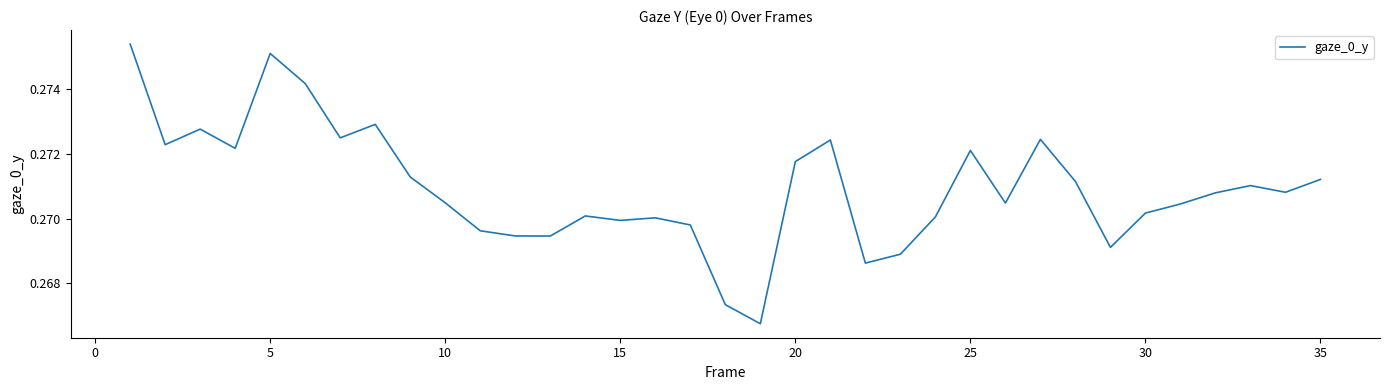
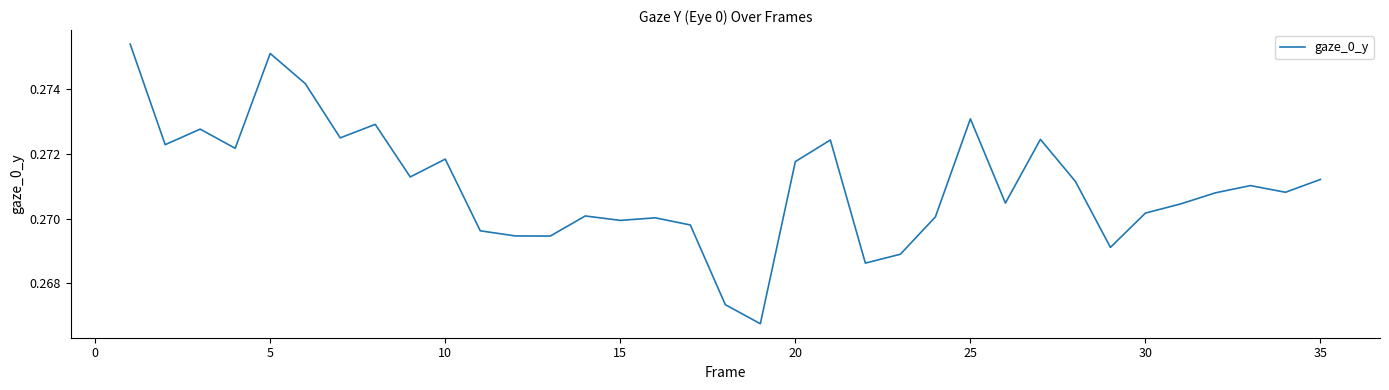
10: 0.2705 -> 0.2718
25: 0.2721 -> 0.2731
